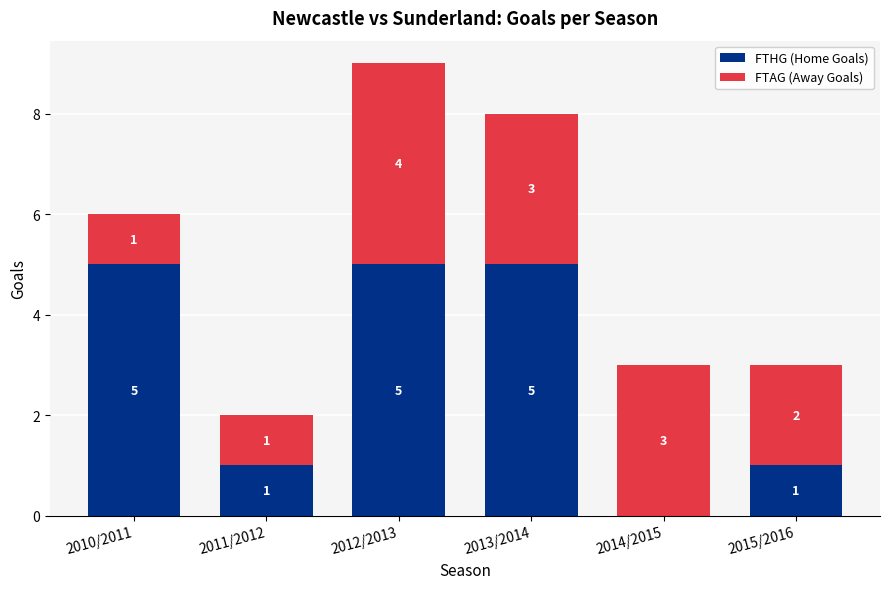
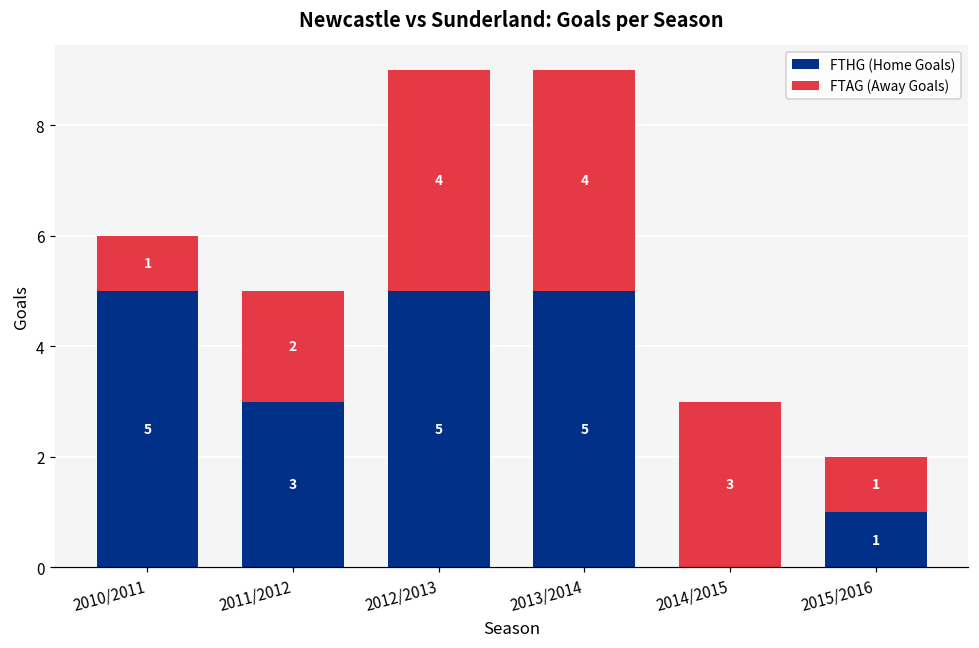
FTHG (Home Goals), 2011/2012: 1 -> 3
FTAG (Away Goals), 2011/2012: 1 -> 2
FTAG (Away Goals), 2013/2014: 3 -> 4
FTAG (Away Goals), 2015/2016: 2 -> 1
